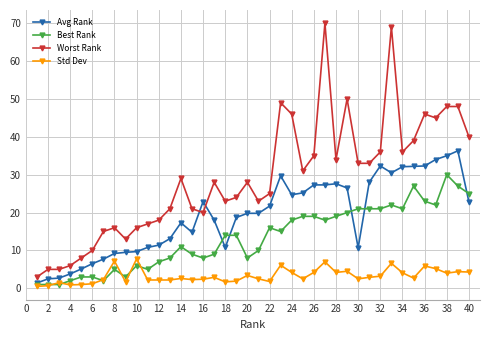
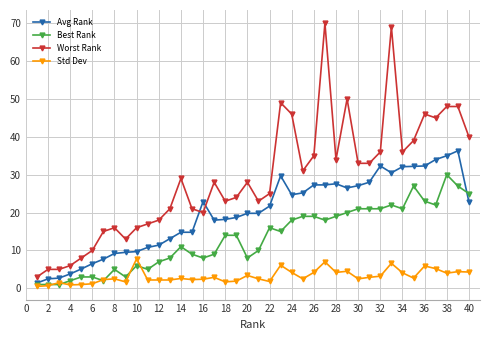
Std Dev, 8: 7 -> 3
Avg Rank, 14: 17 -> 15
Avg Rank, 18: 11 -> 18
Avg Rank, 30: 11 -> 27
